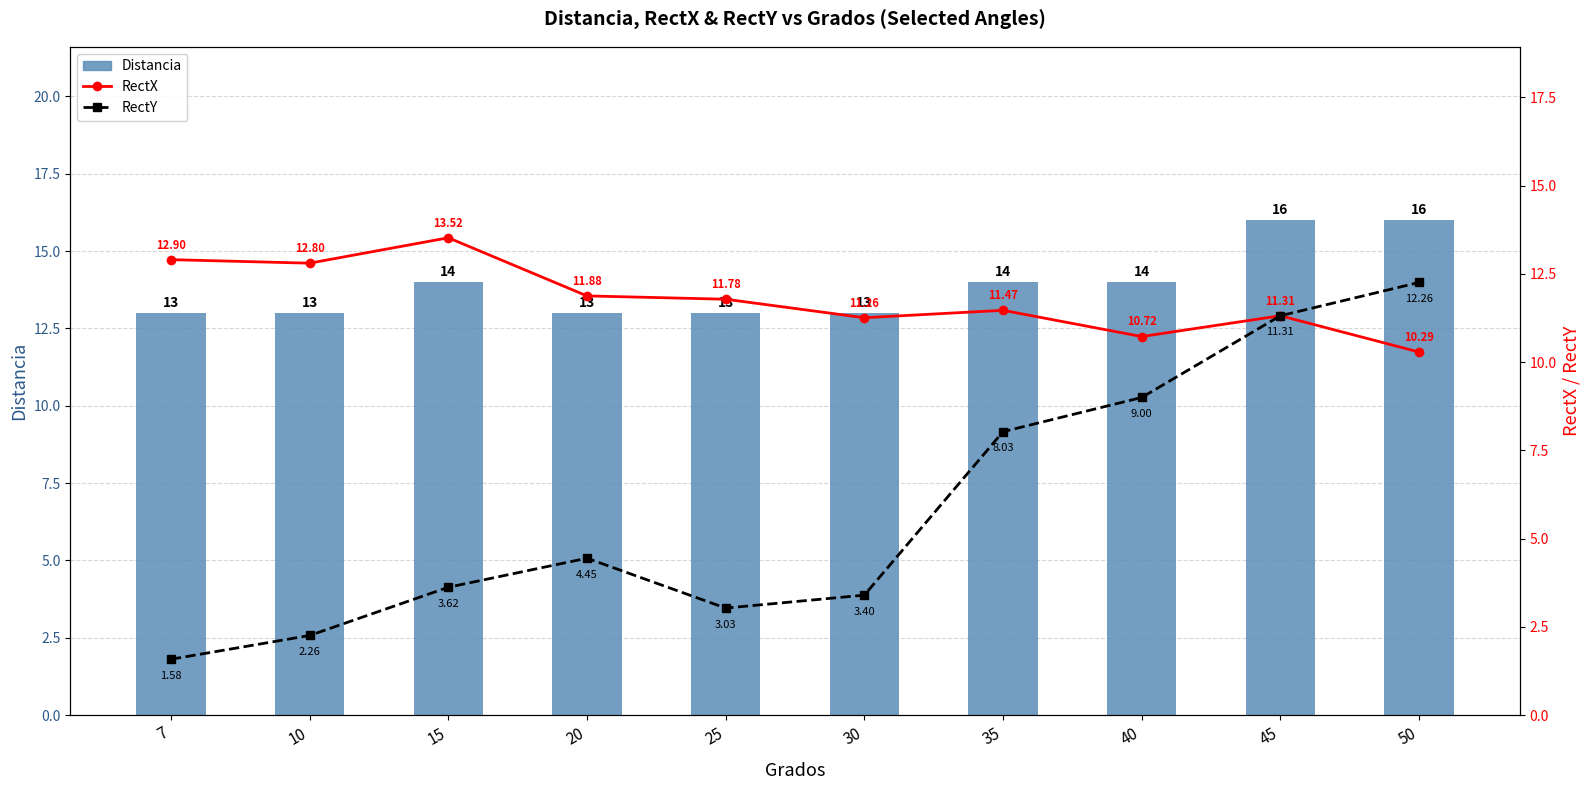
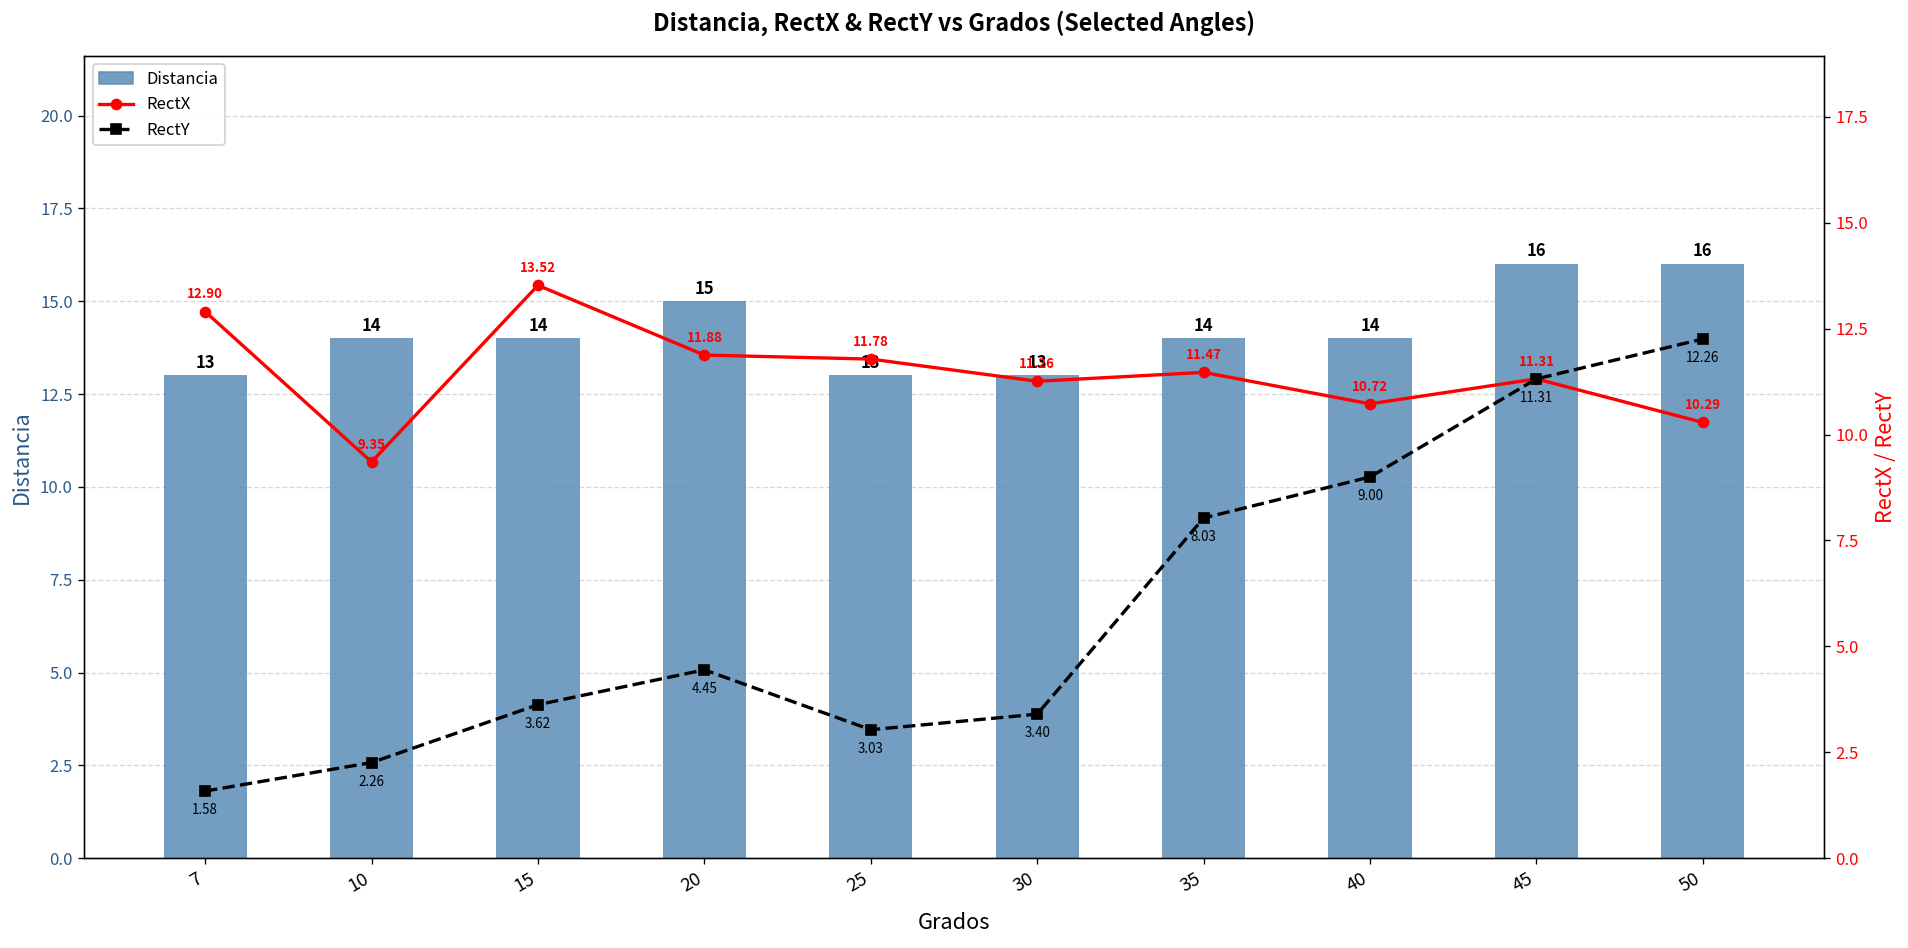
Distancia, 10: 13 -> 14
Distancia, 20: 13 -> 15
RectX, 10: 12.80 -> 9.35
